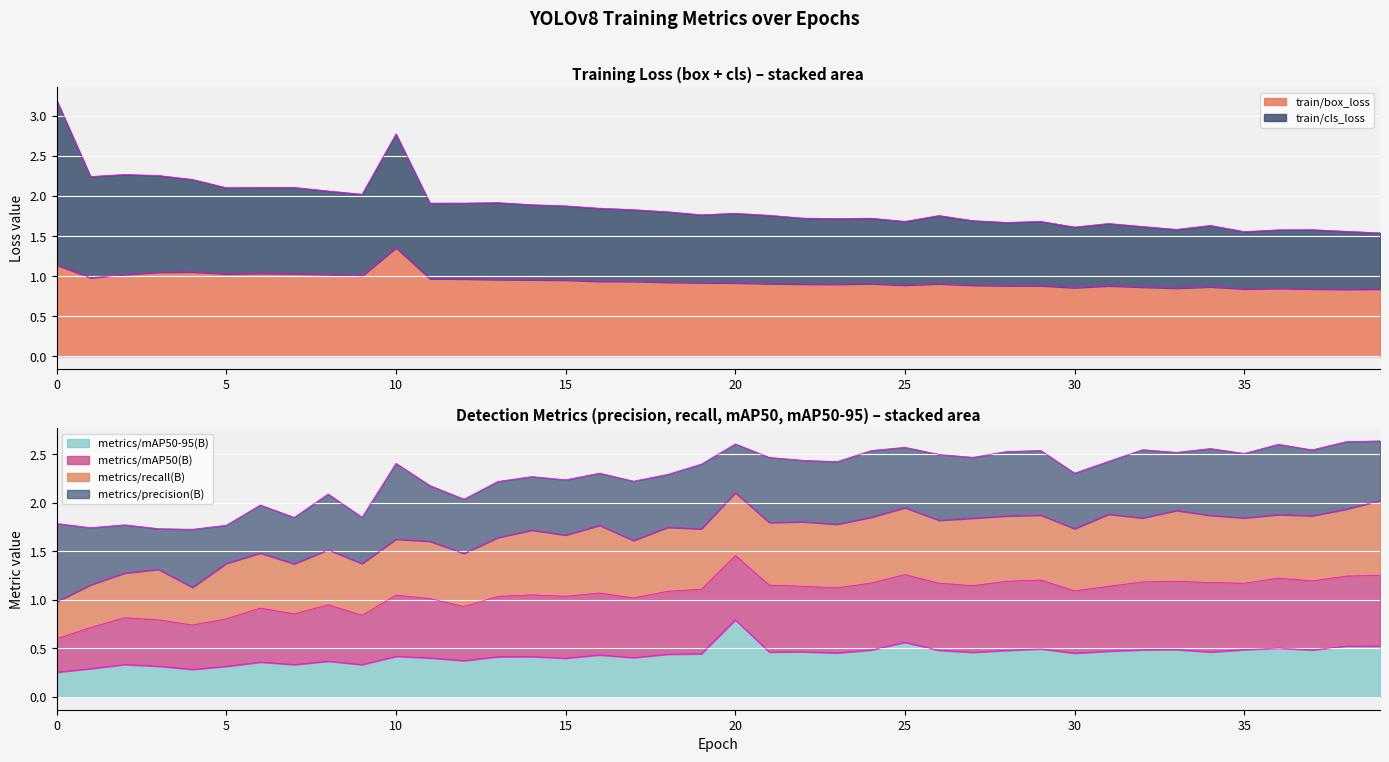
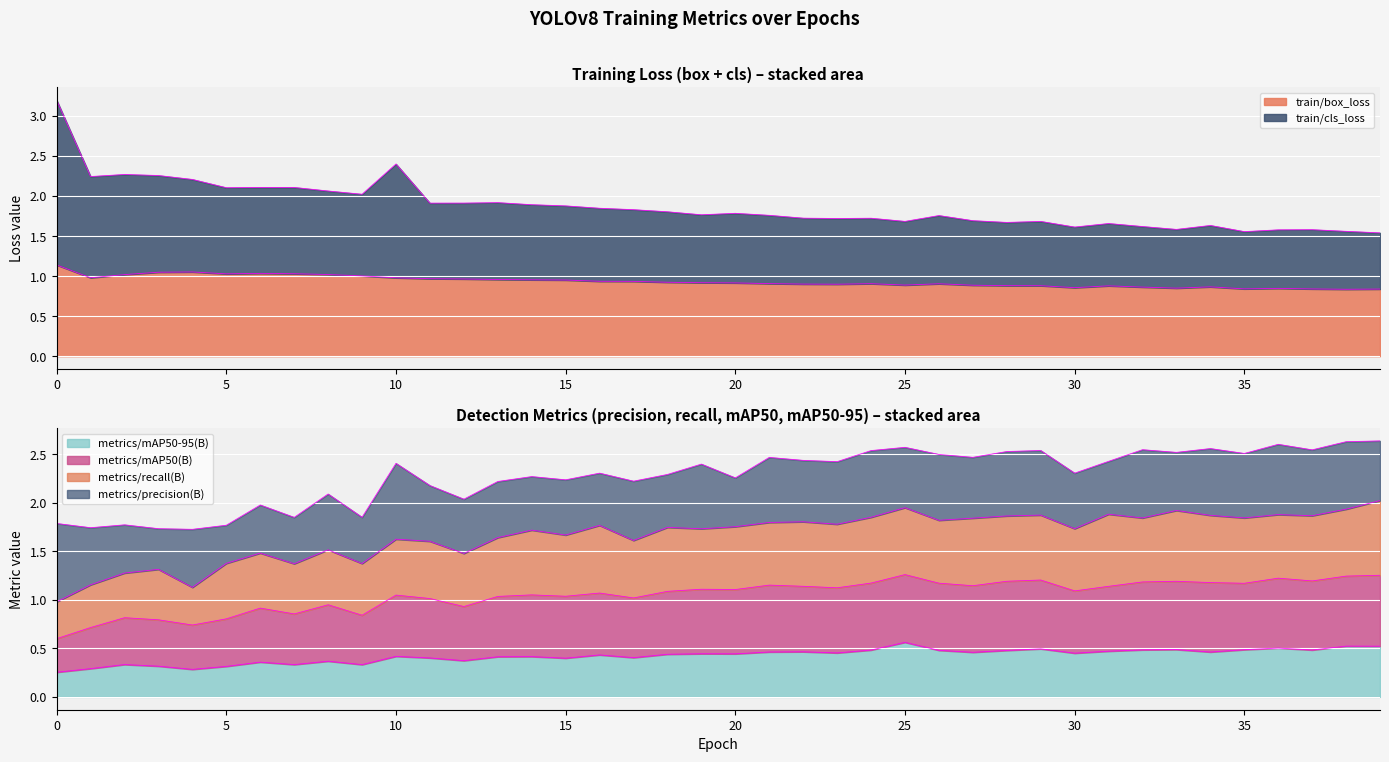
Training Loss (box + cls) – stacked area, train/box_loss, 10: 1.4 -> 1.0
Detection Metrics (precision, recall, mAP50, mAP50-95) – stacked area, metrics/mAP50-95(B), 20: 0.8 -> 0.4
